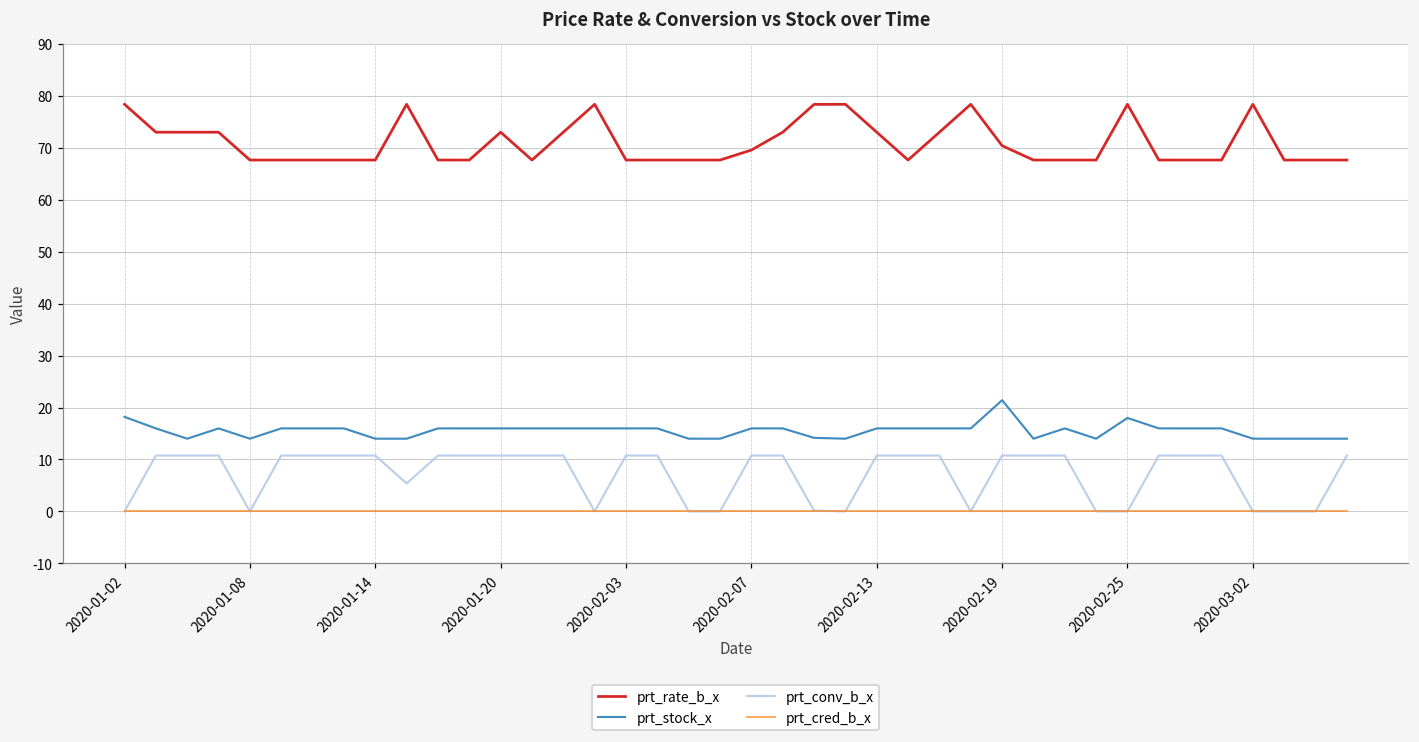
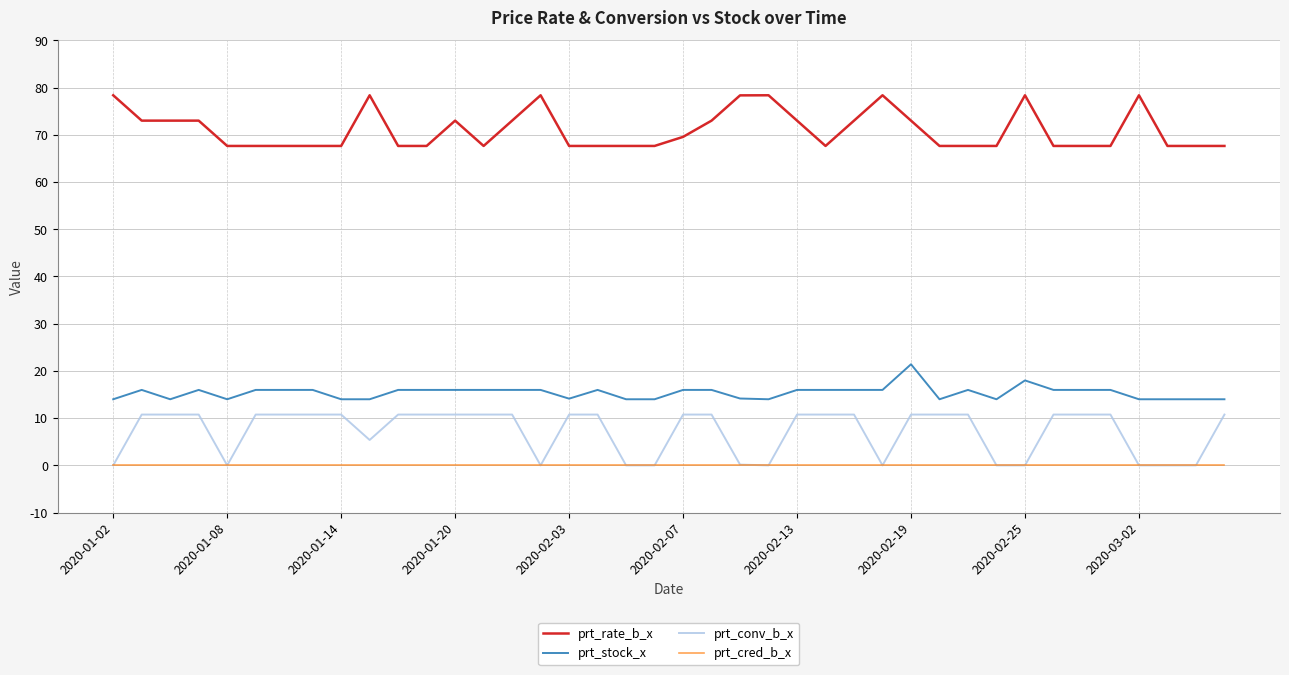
prt_stock_x, 2020-01-02: 18 -> 14
prt_stock_x, 2020-02-03: 16 -> 14
prt_rate_b_x, 2020-02-19: 70 -> 73
